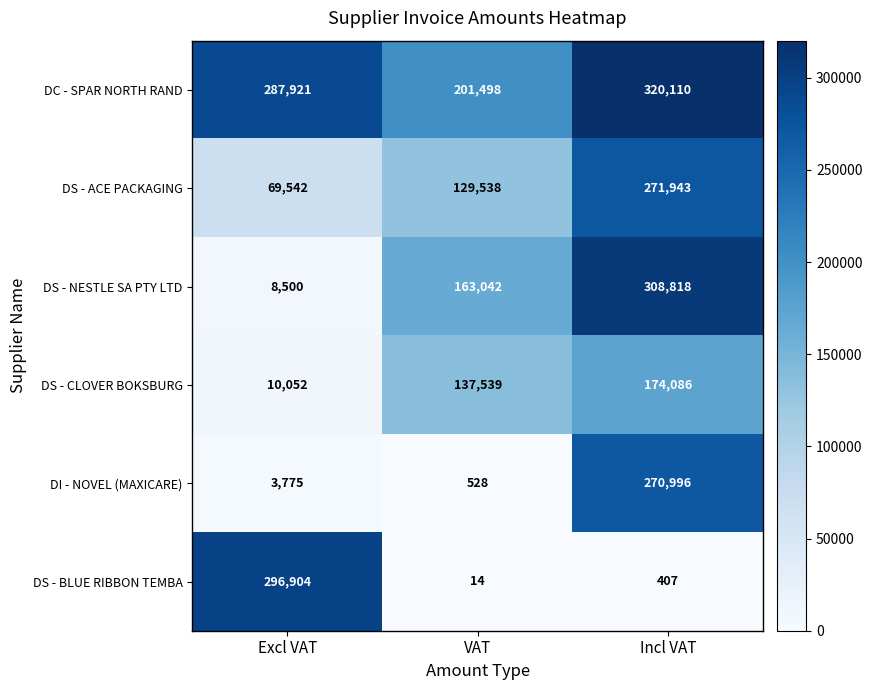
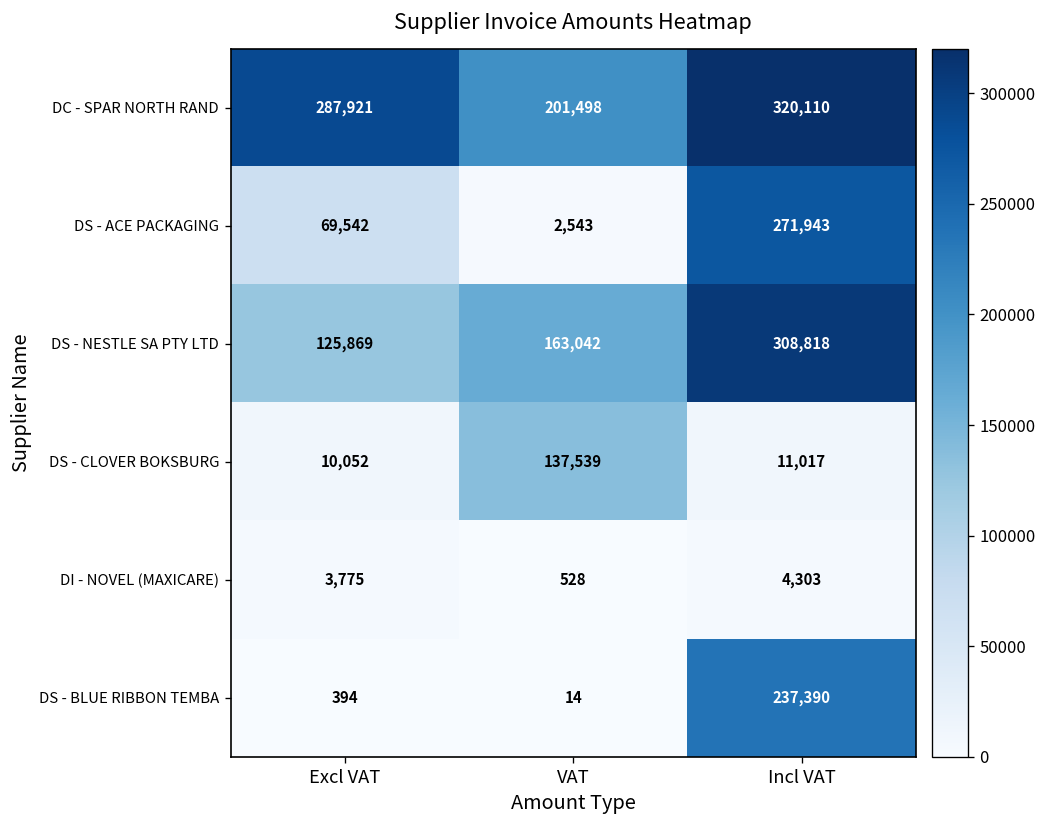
DS - ACE PACKAGING, VAT: 129,538 -> 2,543
DS - NESTLE SA PTY LTD, Excl VAT: 8,500 -> 125,869
DS - CLOVER BOKSBURG, Incl VAT: 174,086 -> 11,017
DI - NOVEL (MAXICARE), Incl VAT: 270,996 -> 4,303
DS - BLUE RIBBON TEMBA, Excl VAT: 296,904 -> 394
DS - BLUE RIBBON TEMBA, Incl VAT: 407 -> 237,390
